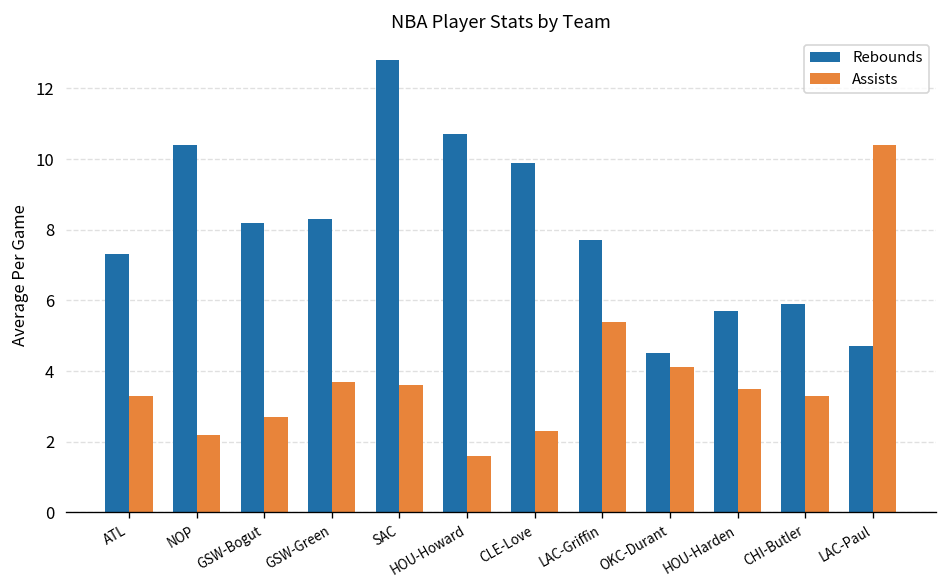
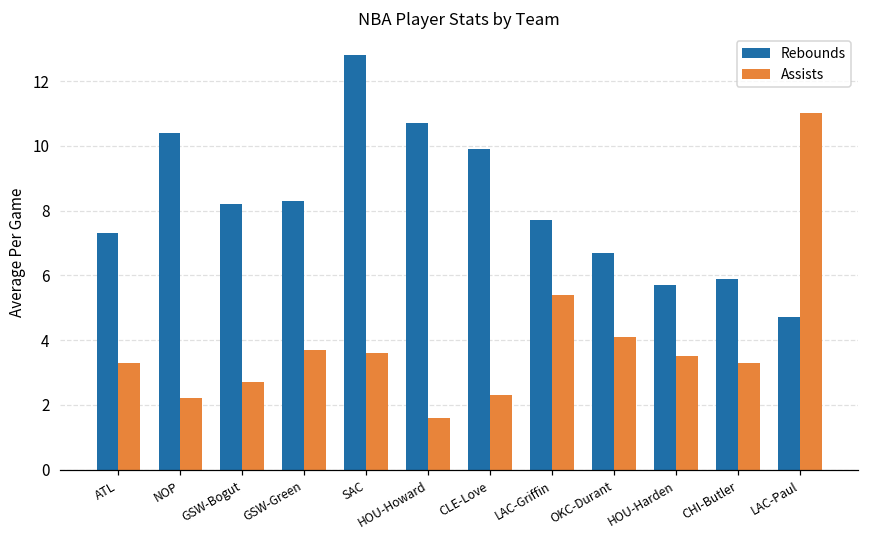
Rebounds, OKC-Durant: 4.5 -> 6.7
Assists, LAC-Paul: 10.4 -> 11.0
